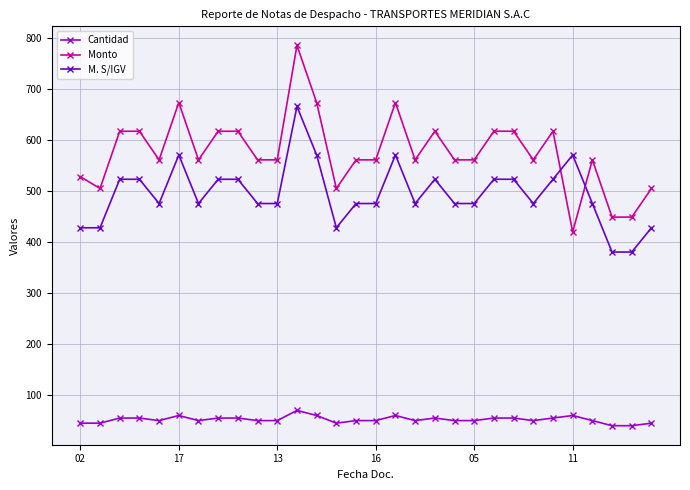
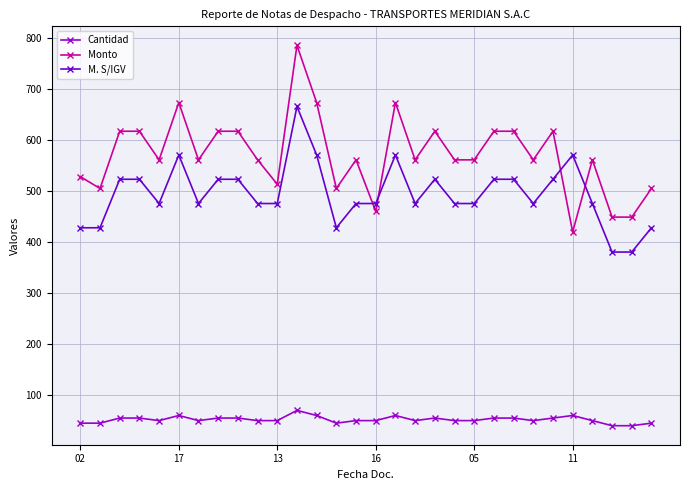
Monto, 13: 560 -> 510
Monto, 16: 560 -> 460
